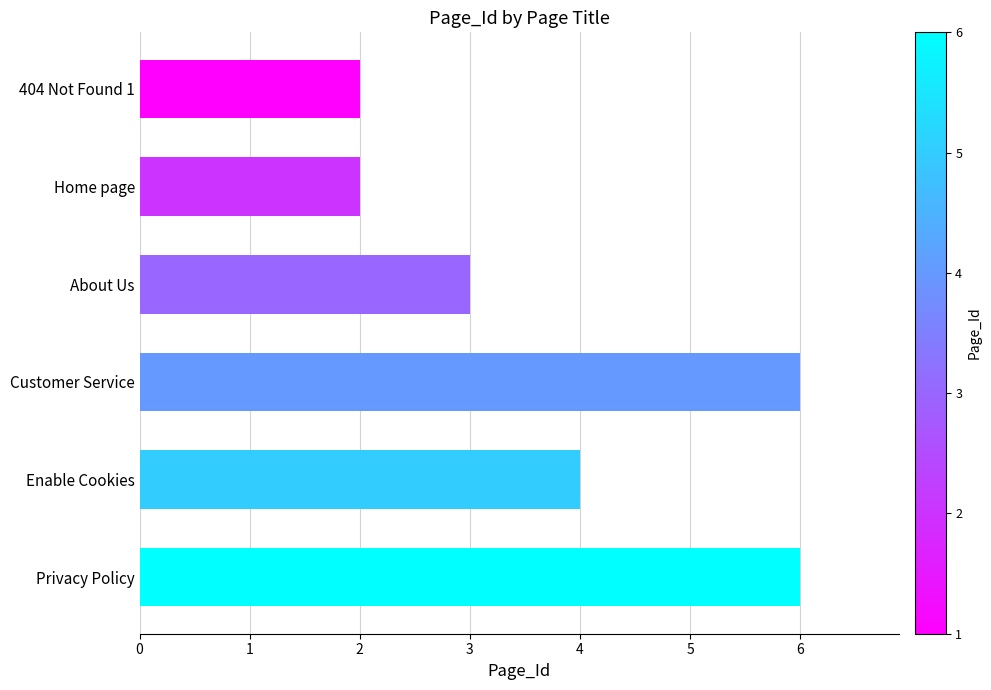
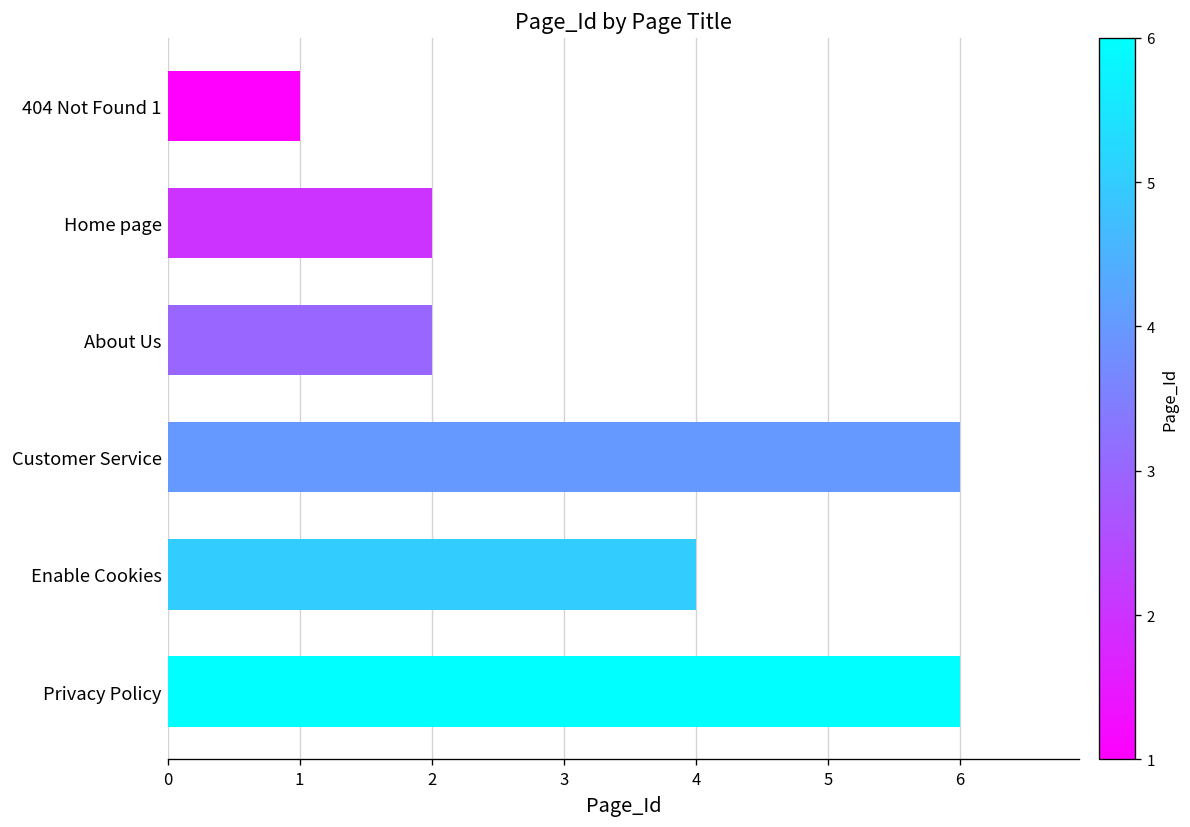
404 Not Found 1: 2 -> 1
About Us: 3 -> 2
